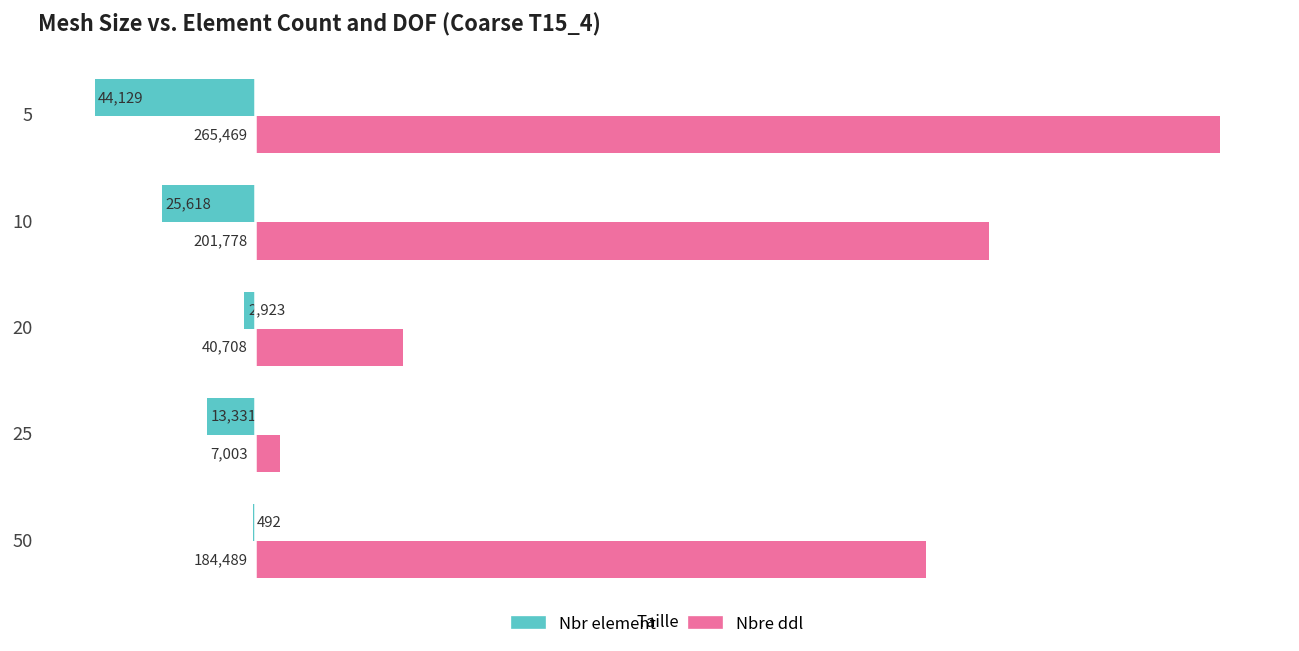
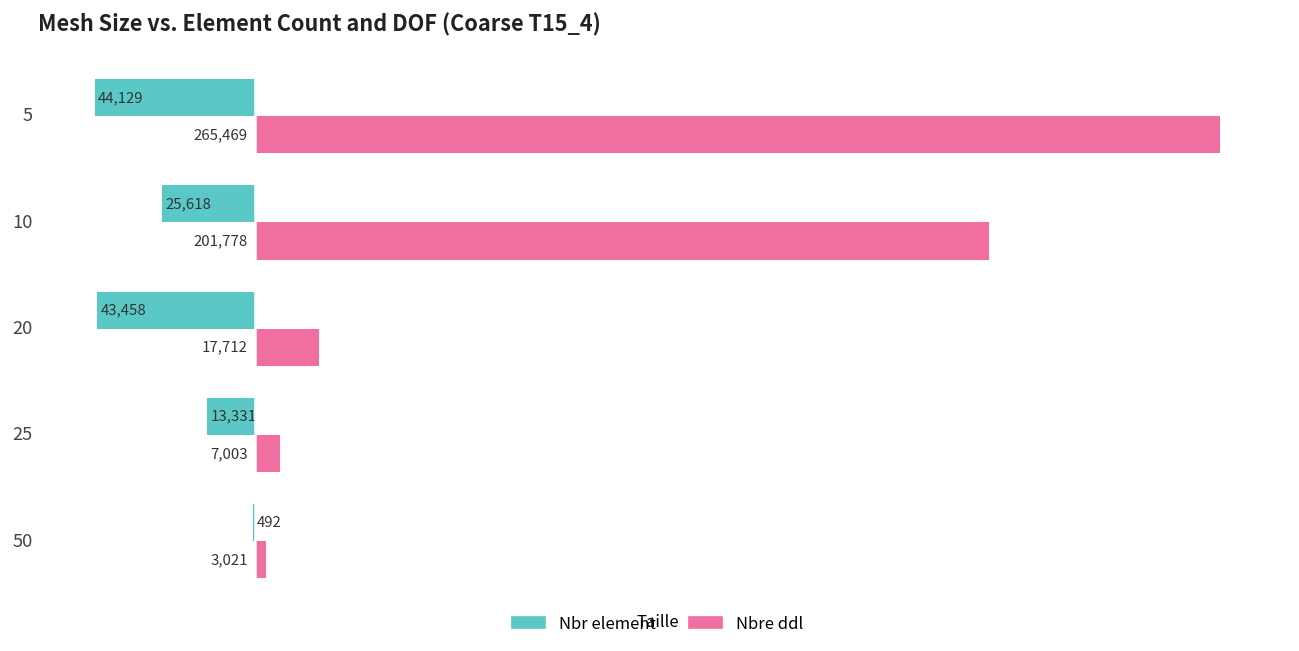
Nbr element, 20: 2,923 -> 43,458
Nbre ddl, 20: 40,708 -> 17,712
Nbre ddl, 50: 184,489 -> 3,021
